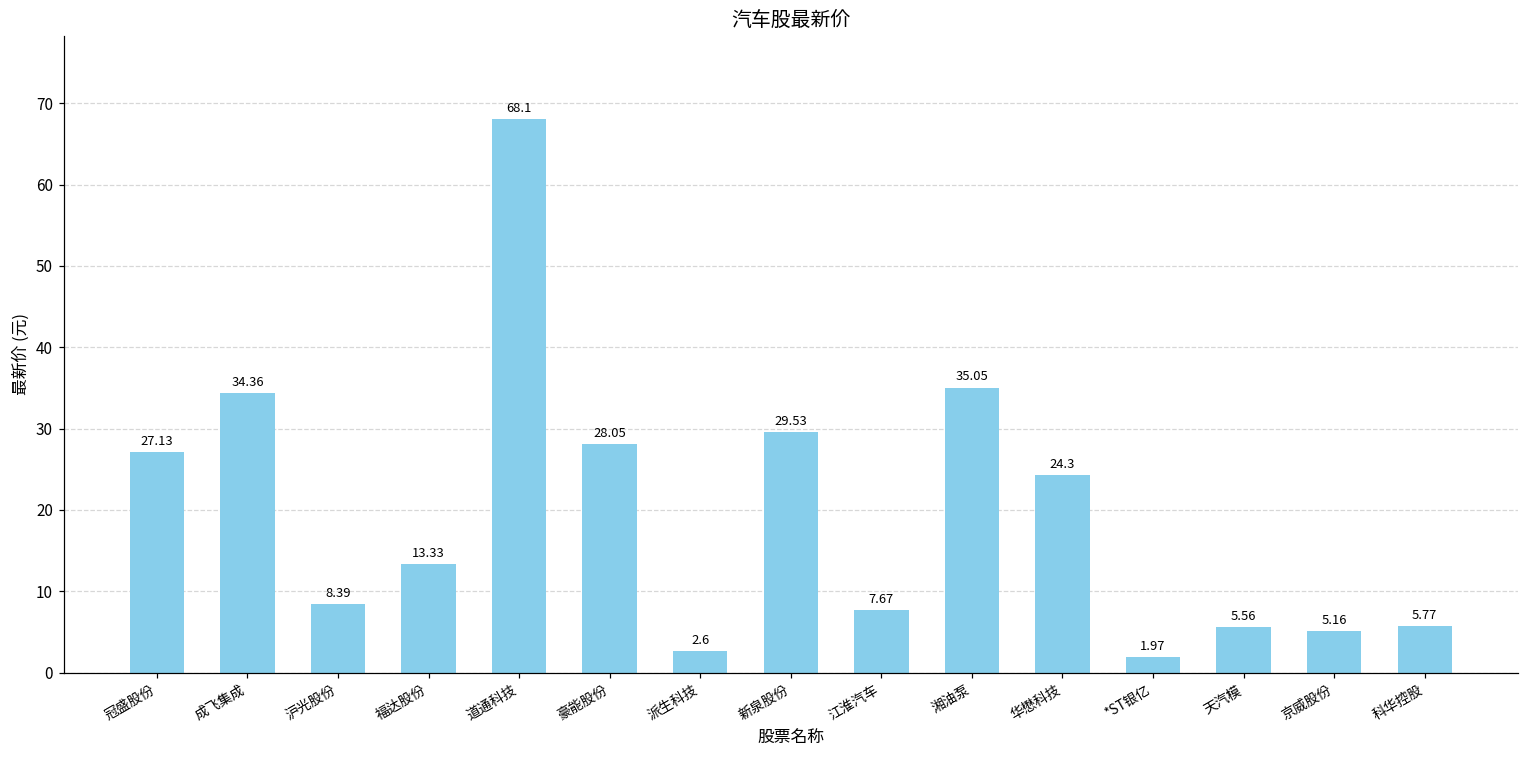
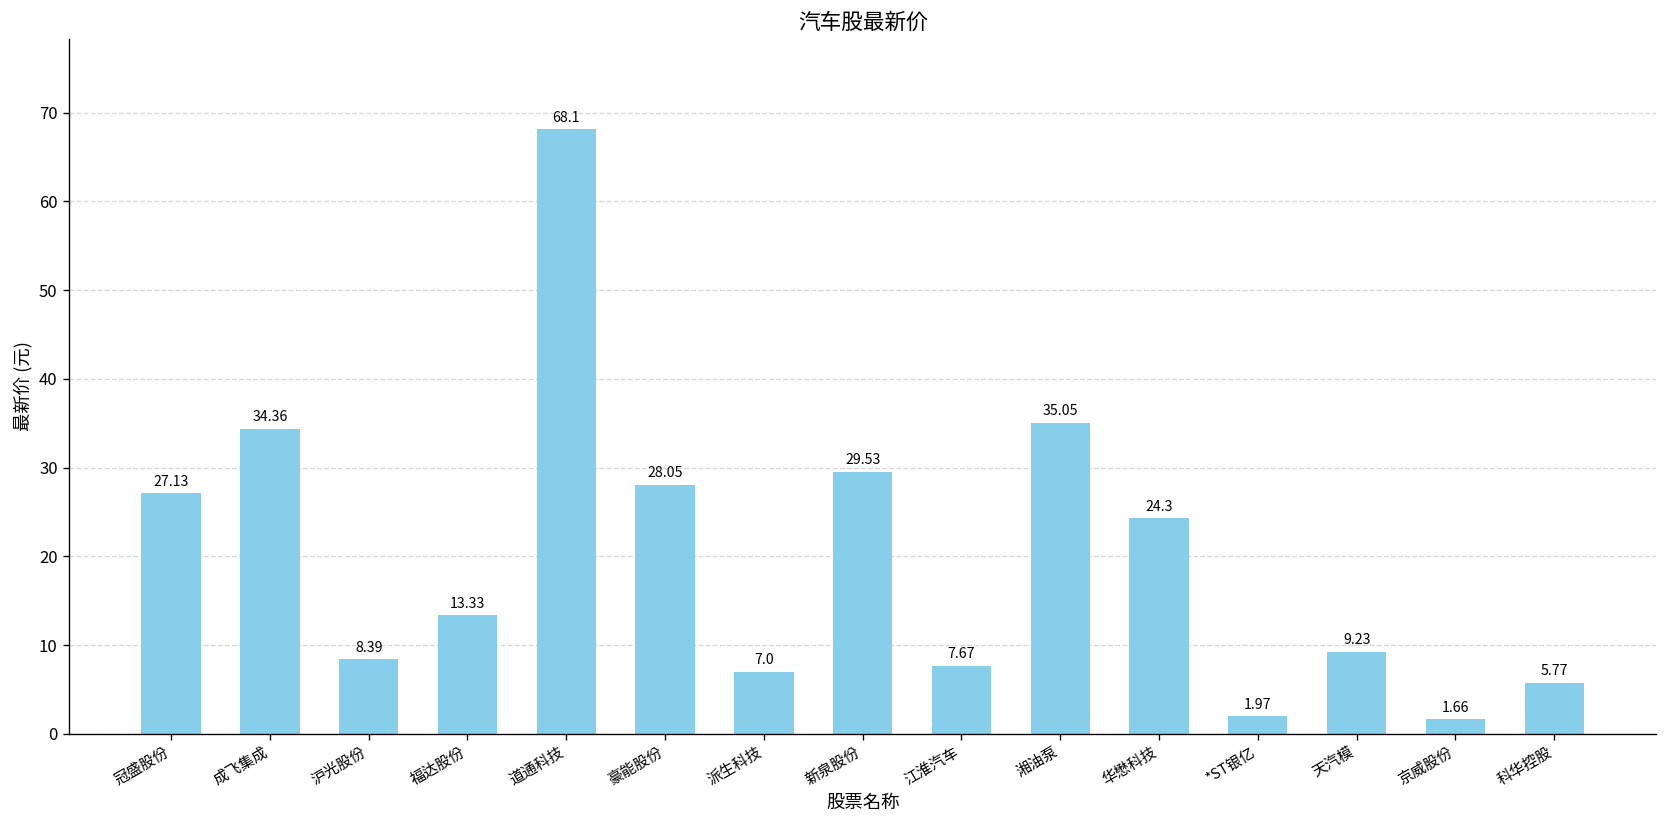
派生科技: 2.6 -> 7.0
天汽模: 5.56 -> 9.23
京威股份: 5.16 -> 1.66
